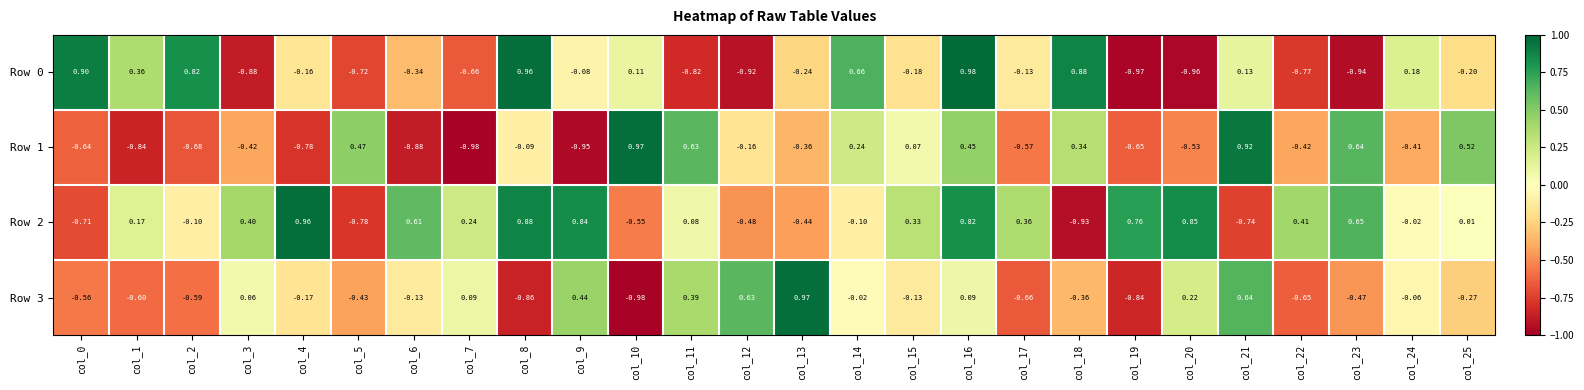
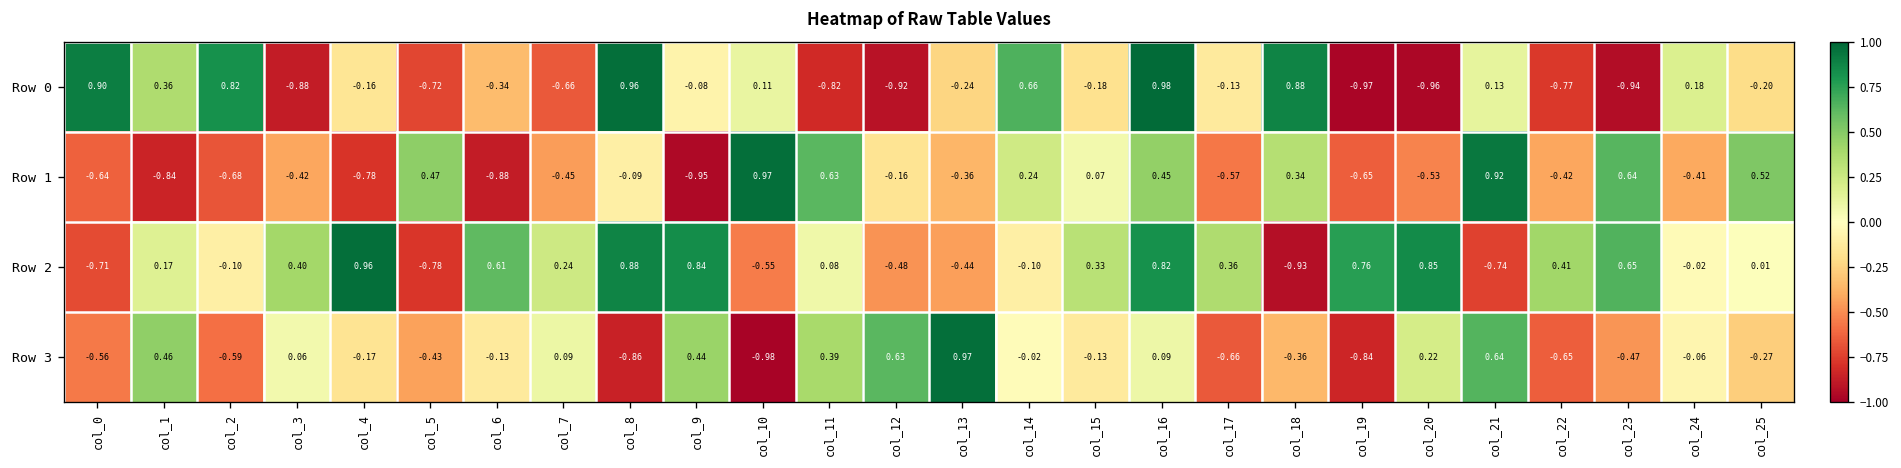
Row 1, col_7: -0.98 -> -0.45
Row 3, col_1: -0.60 -> 0.46
